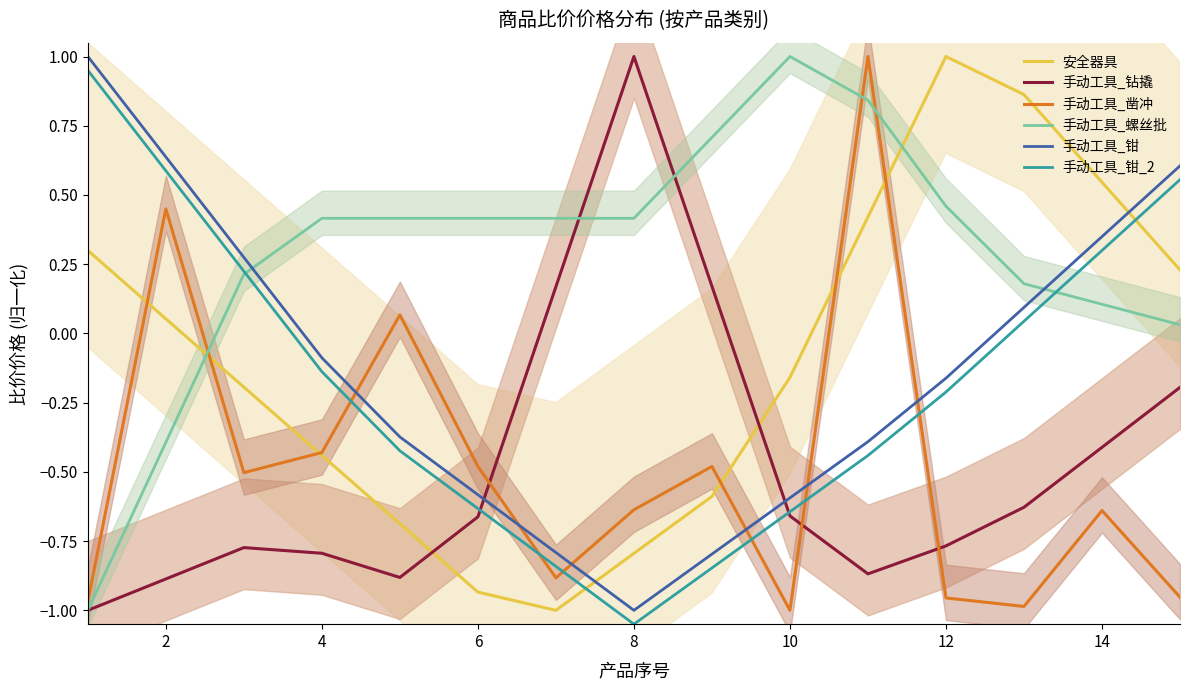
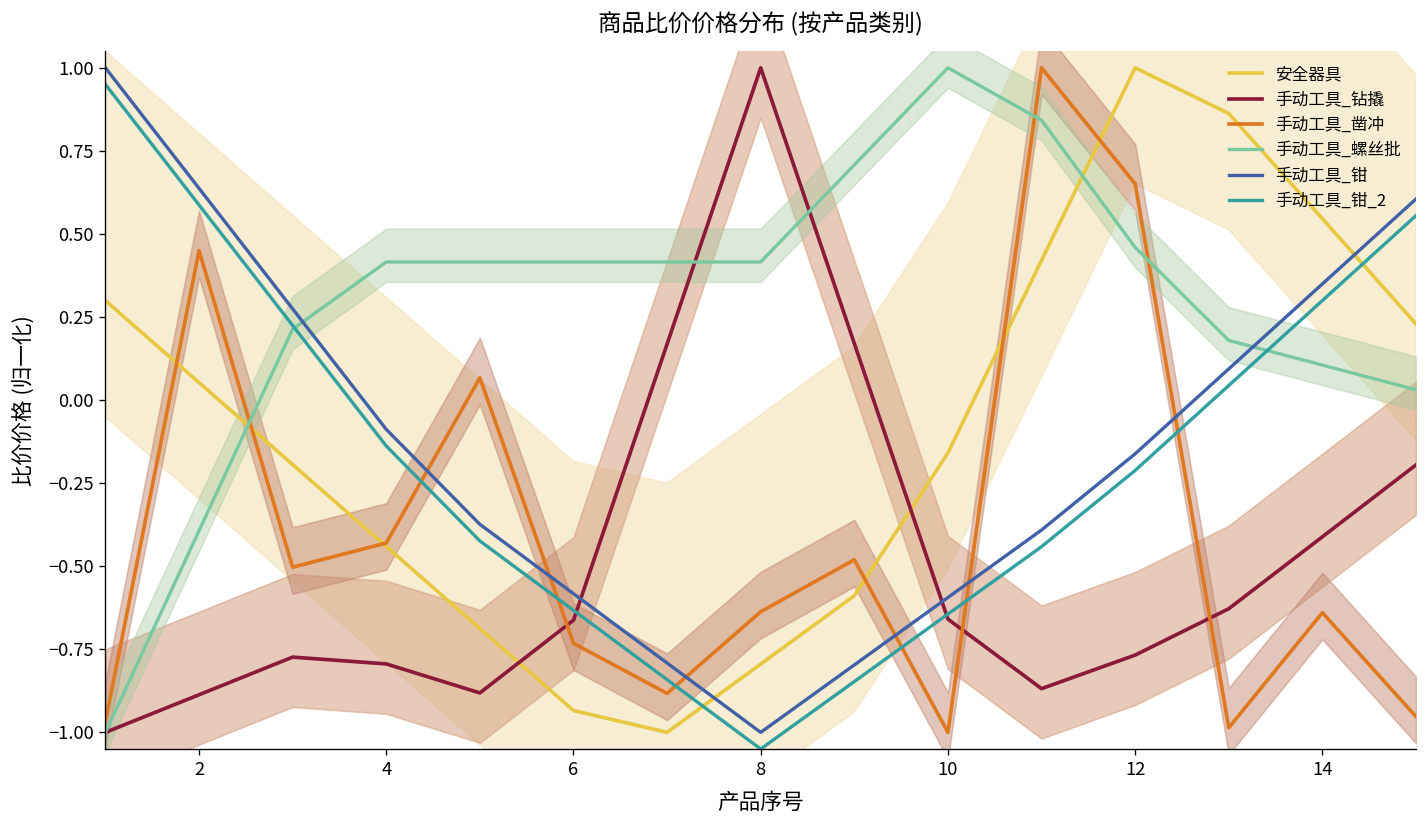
手动工具_凿冲, 6: -0.48 -> -0.73
手动工具_凿冲, 12: -0.96 -> 0.65
